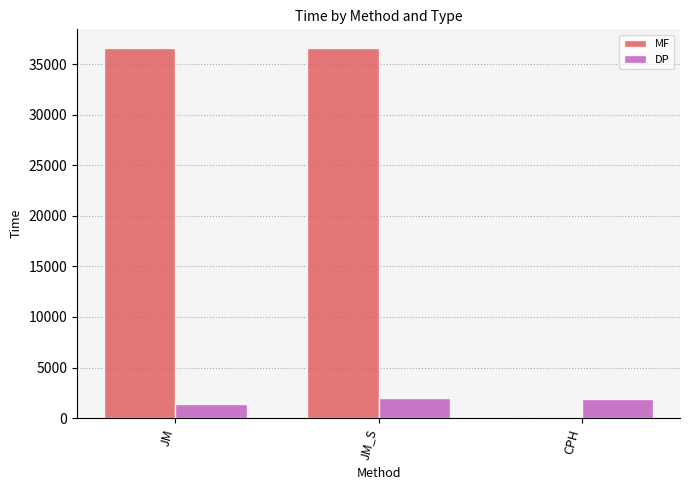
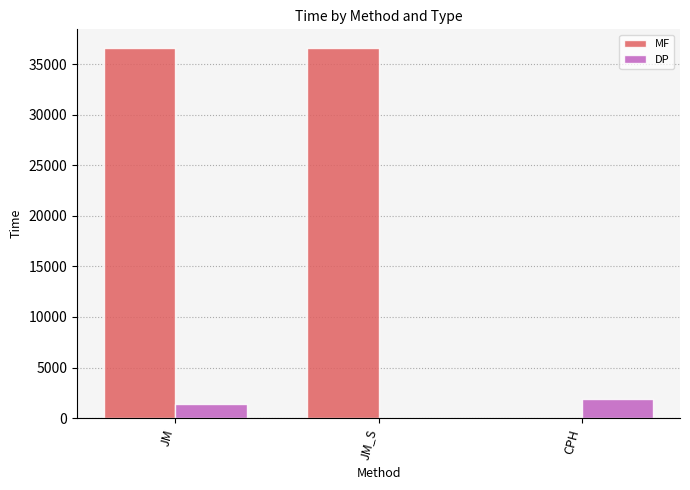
DP, JM_S: 2000 -> 0
